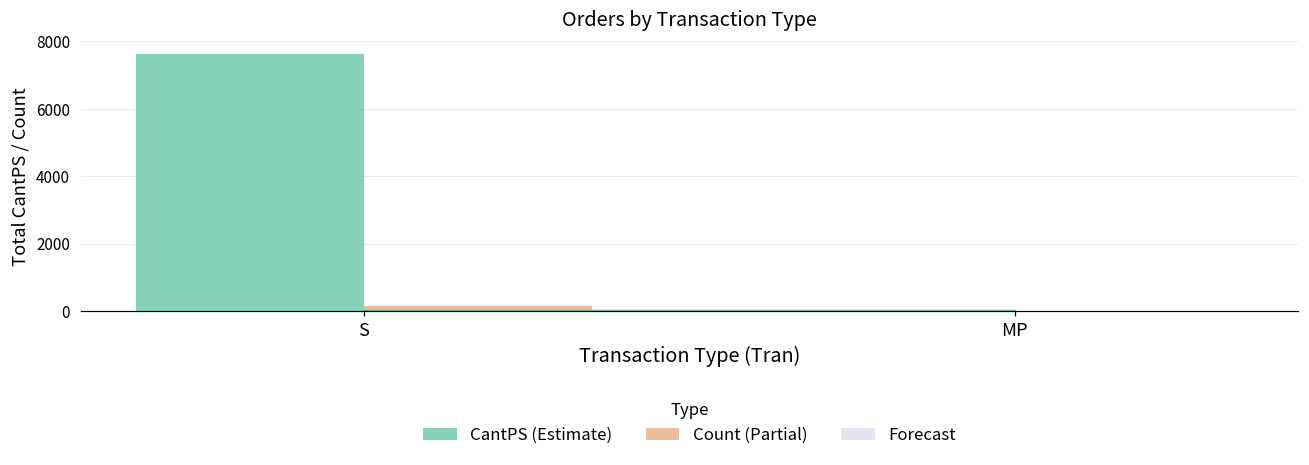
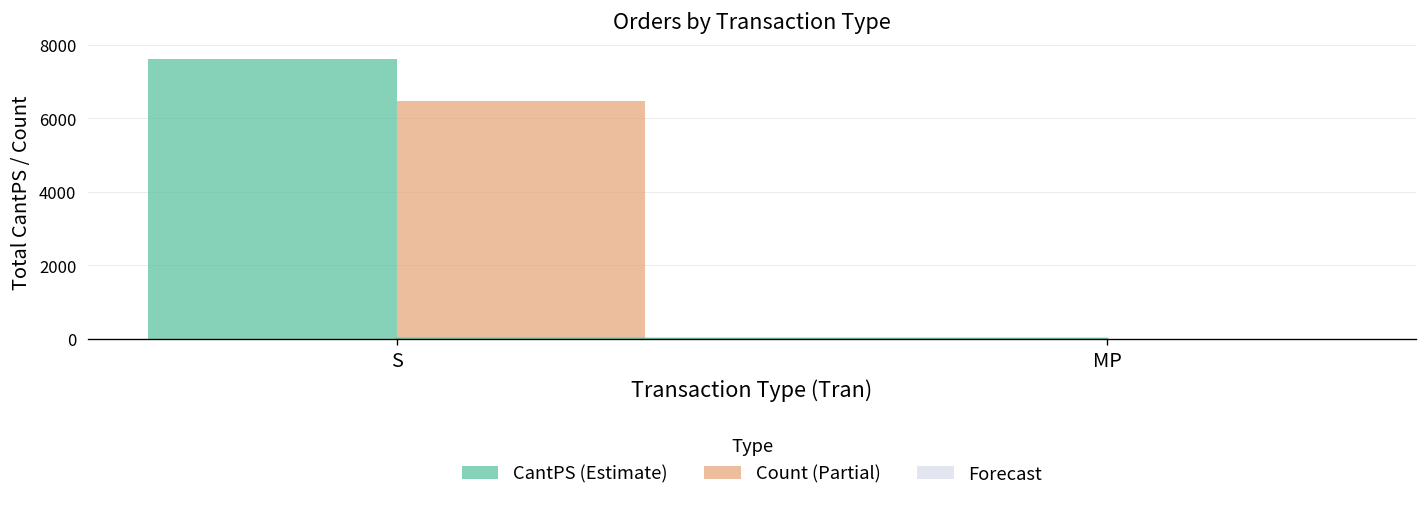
Count (Partial), S: 200 -> 6500
